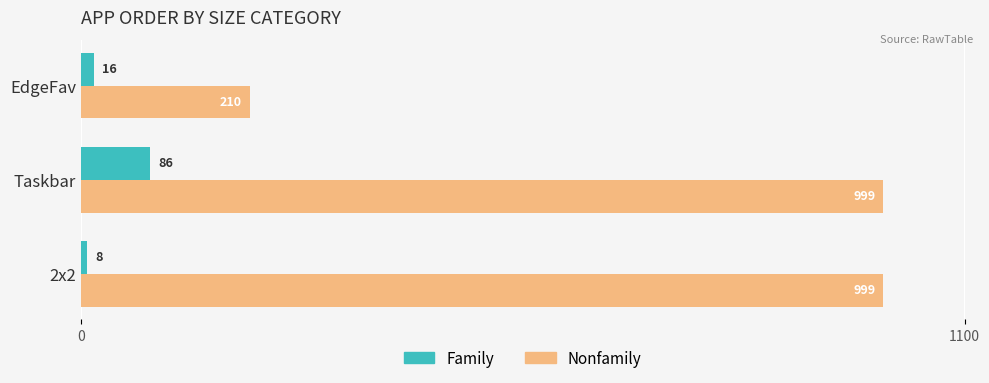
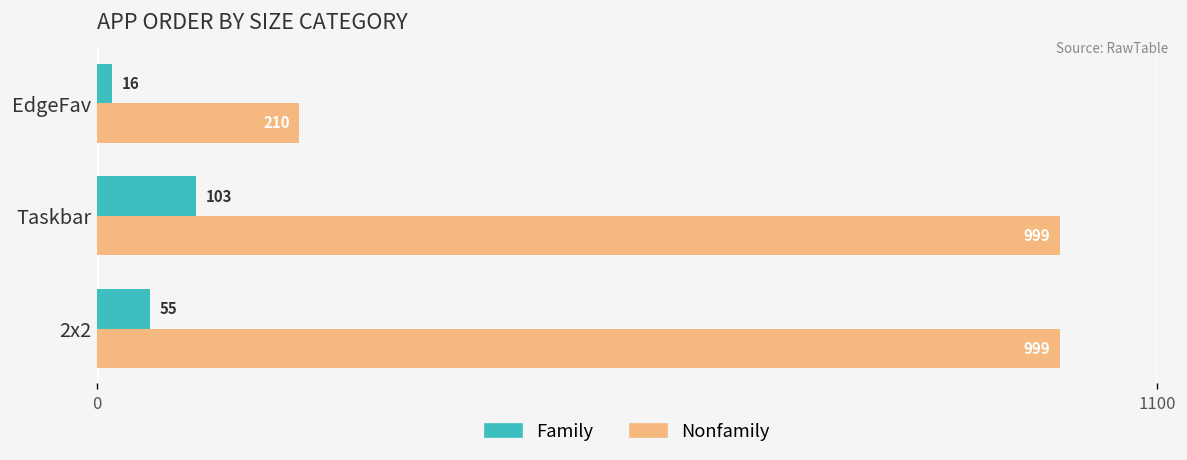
Family, Taskbar: 86 -> 103
Family, 2x2: 8 -> 55
